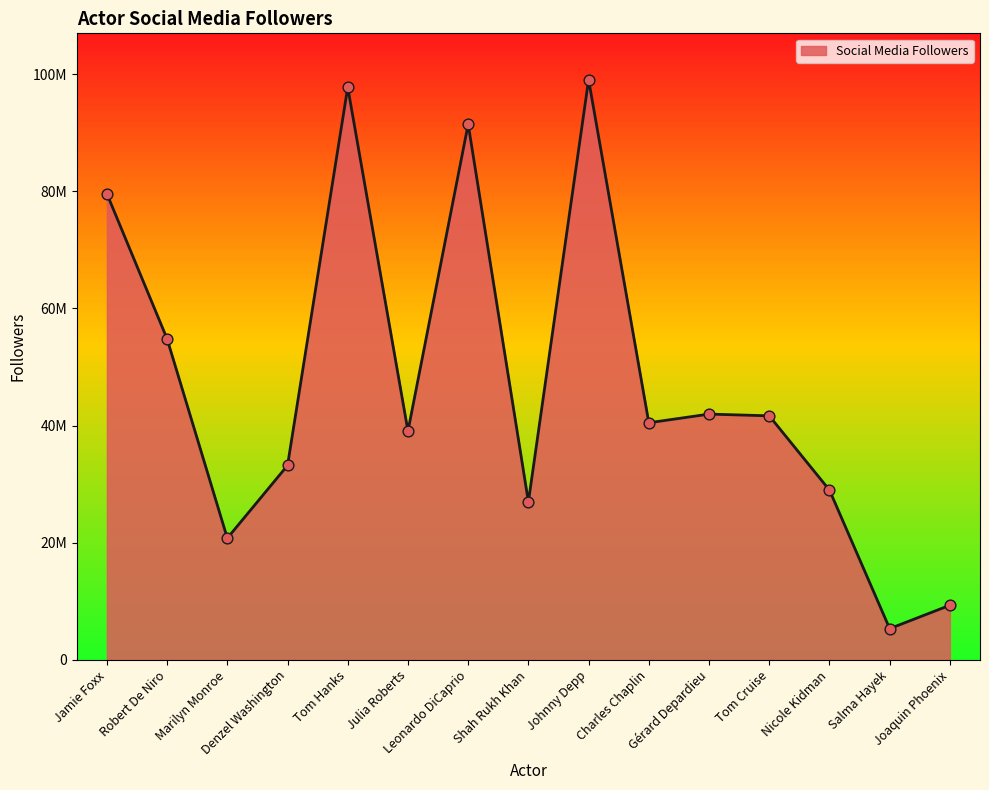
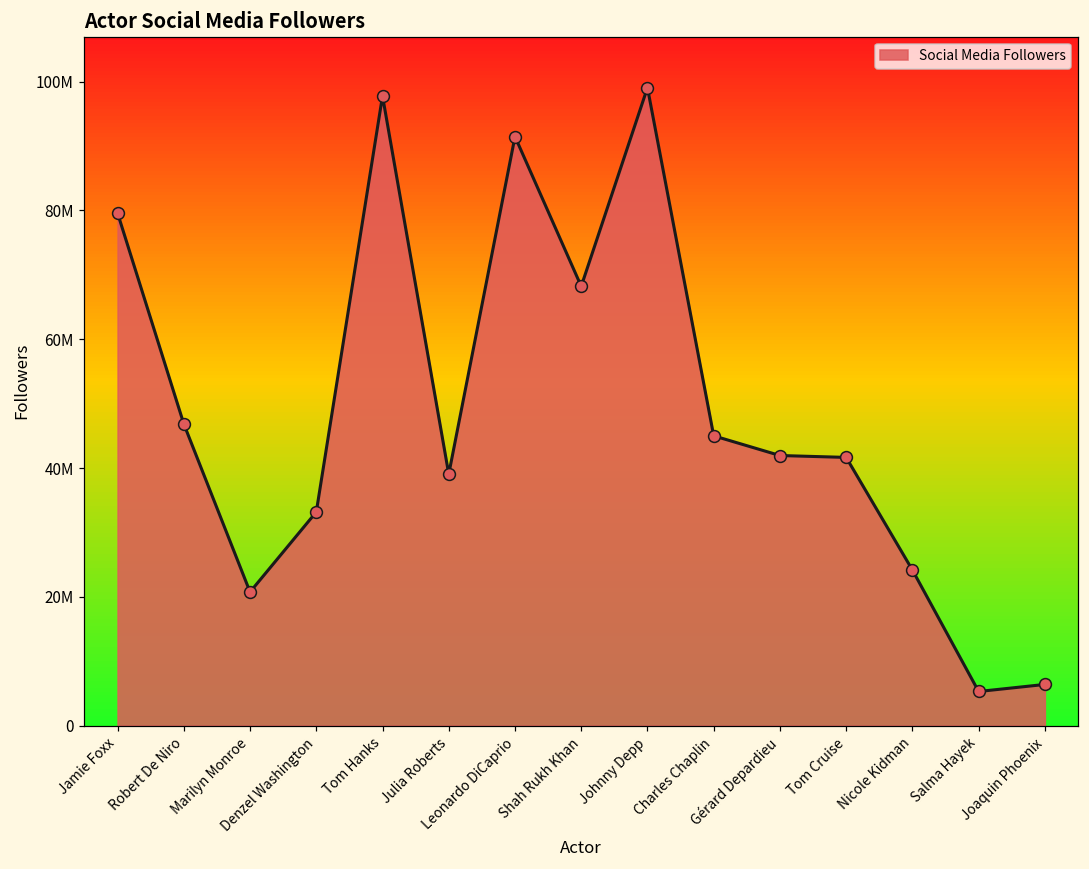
Robert De Niro: 55000000 -> 47000000
Shah Rukh Khan: 27000000 -> 68000000
Charles Chaplin: 40000000 -> 45000000
Nicole Kidman: 29000000 -> 24000000
Joaquin Phoenix: 9000000 -> 6000000
